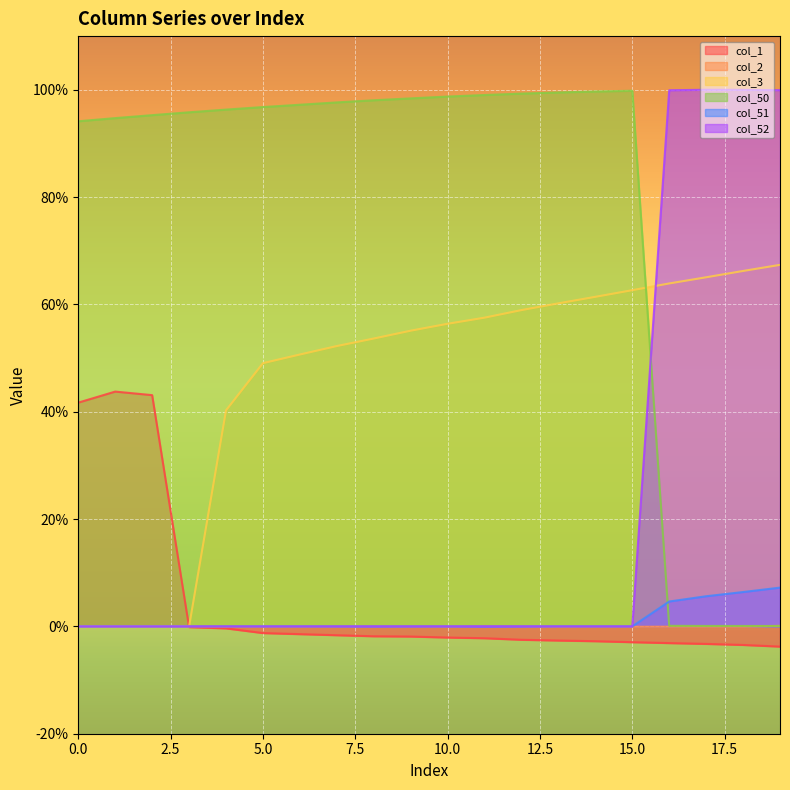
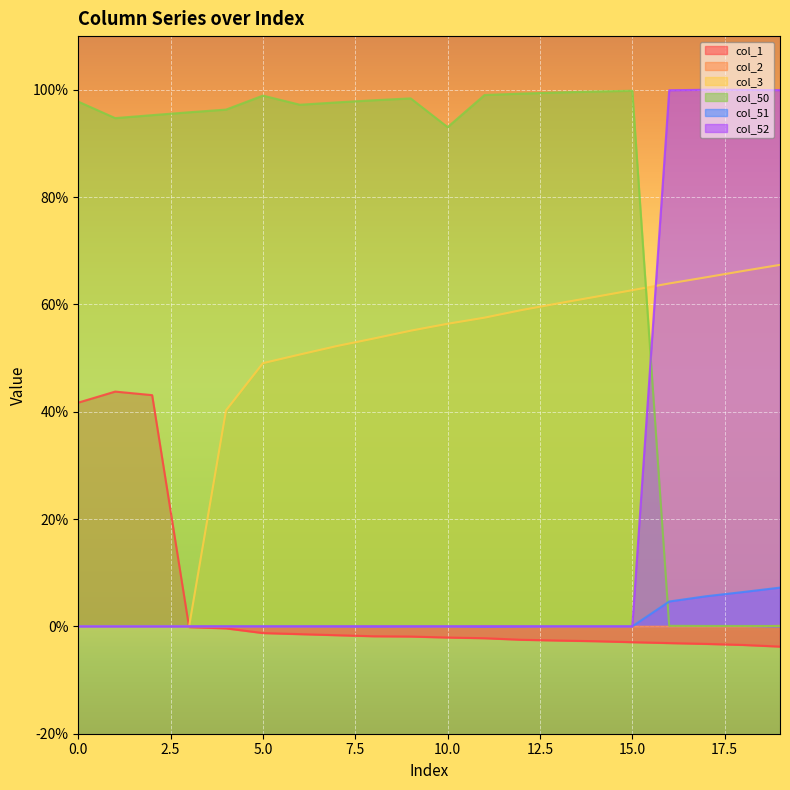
col_50, 0.0: 94% -> 98%
col_50, 5.0: 97% -> 99%
col_50, 10.0: 99% -> 93%
